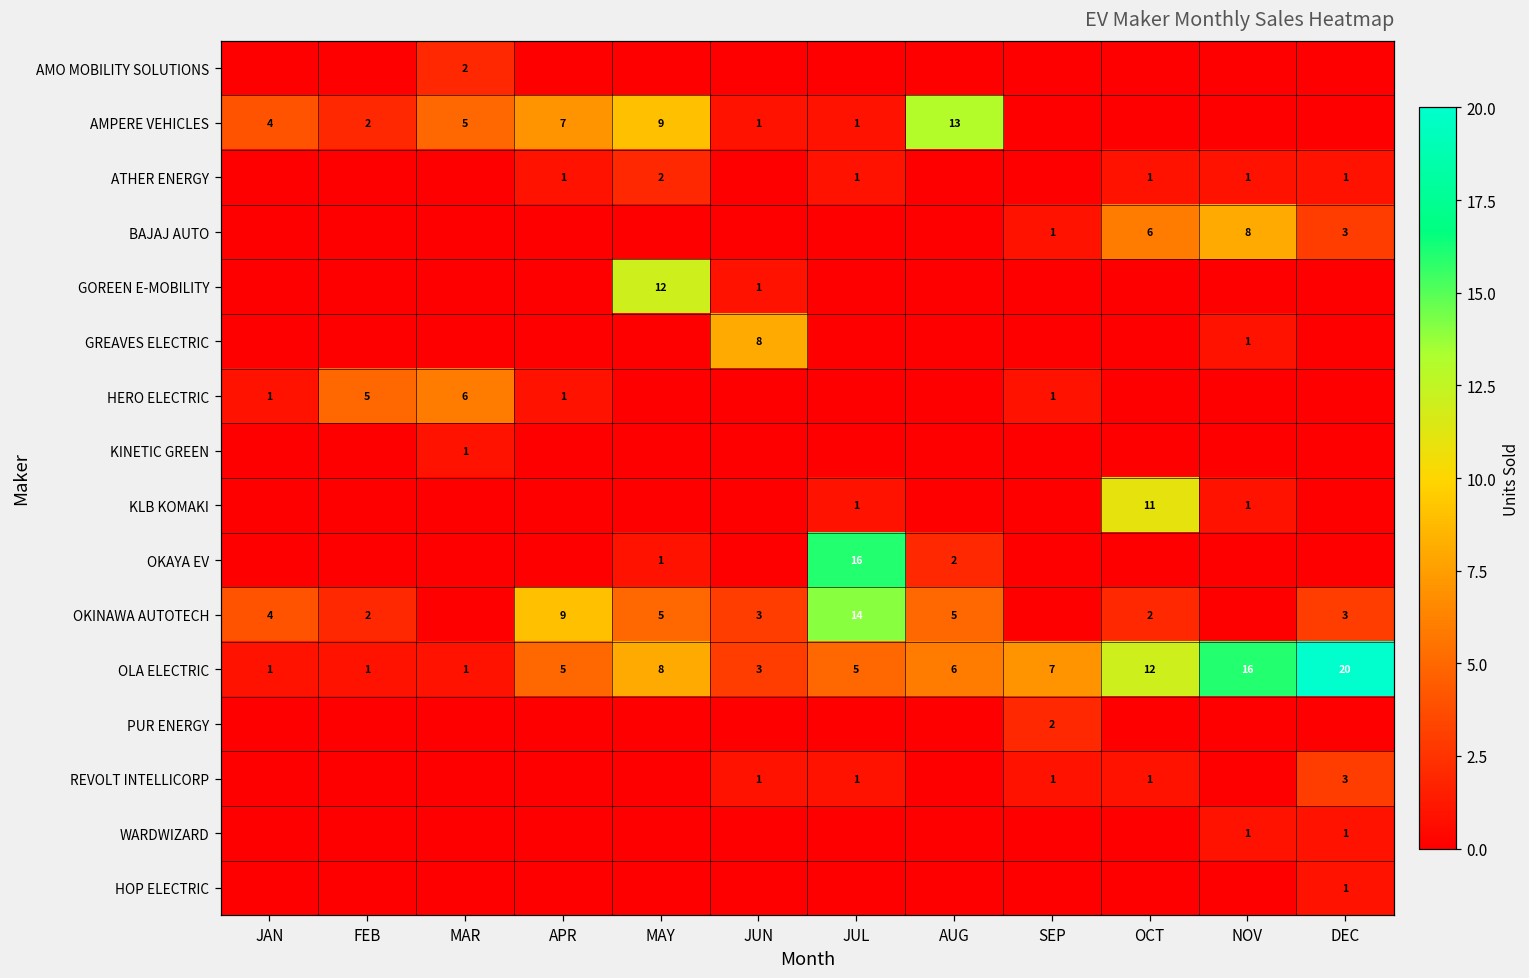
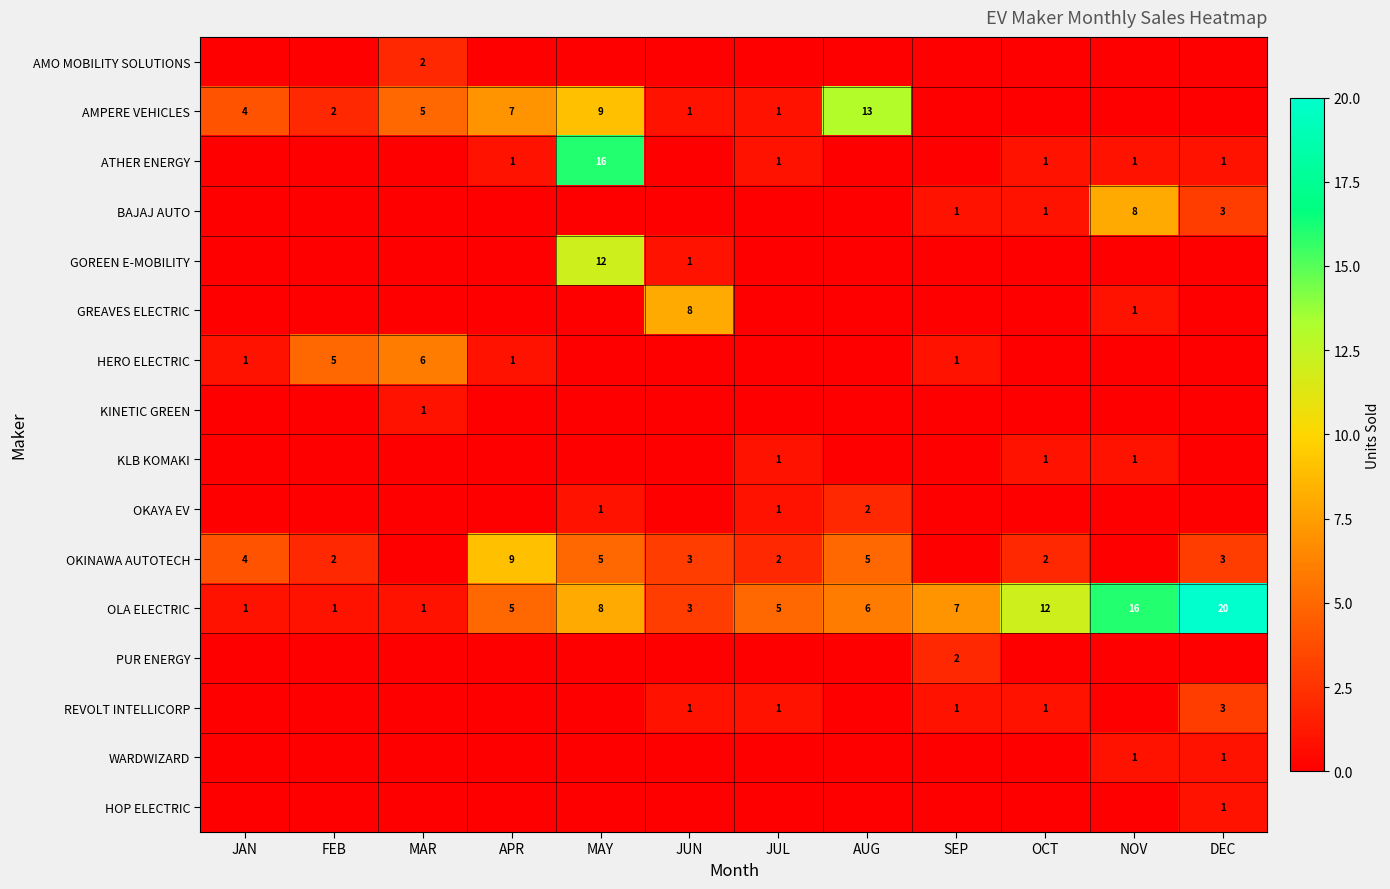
ATHER ENERGY, MAY: 2 -> 16
BAJAJ AUTO, OCT: 6 -> 1
KLB KOMAKI, OCT: 11 -> 1
OKAYA EV, JUL: 16 -> 1
OKINAWA AUTOTECH, JUL: 14 -> 2
